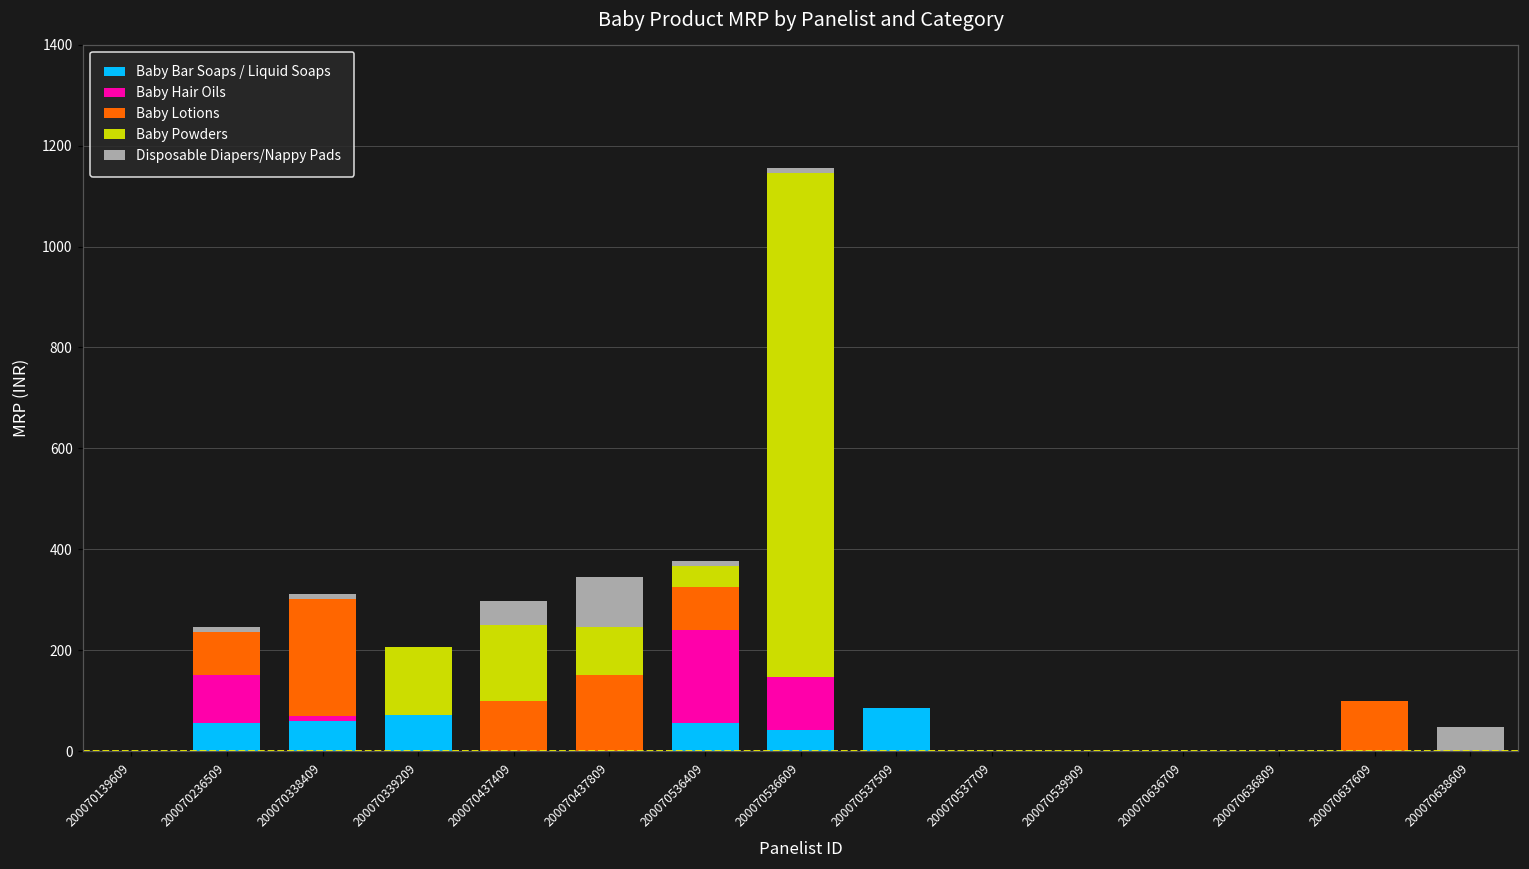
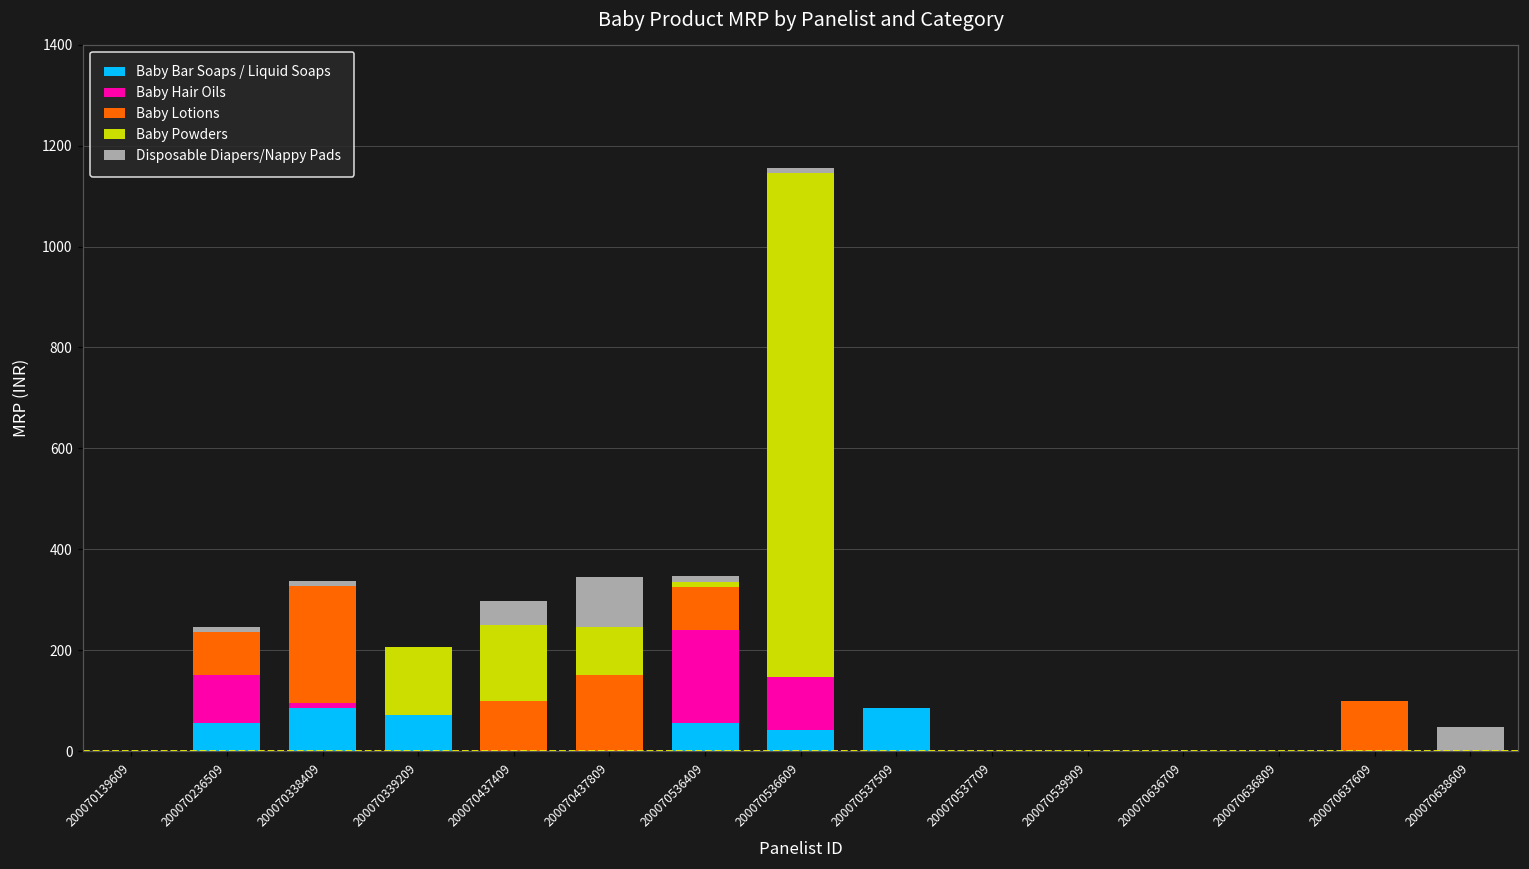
Baby Bar Soaps / Liquid Soaps, 200070338409: 60 -> 90
Baby Powders, 200070536409: 40 -> 10
